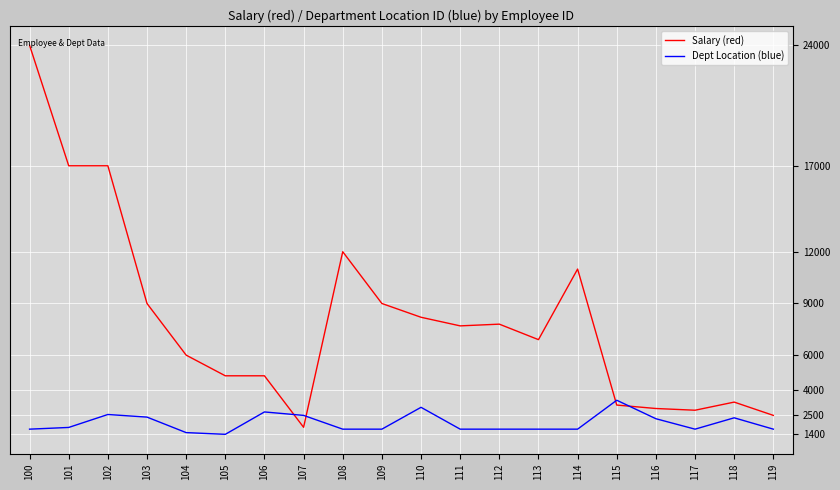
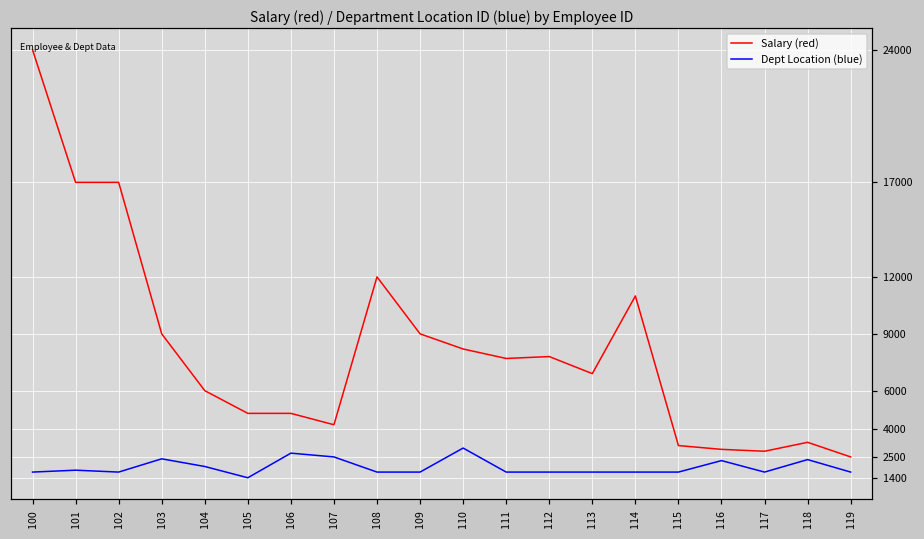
Dept Location (blue), 102: 2600 -> 1700
Dept Location (blue), 104: 1500 -> 2000
Salary (red), 107: 1800 -> 4200
Dept Location (blue), 115: 3400 -> 1700
